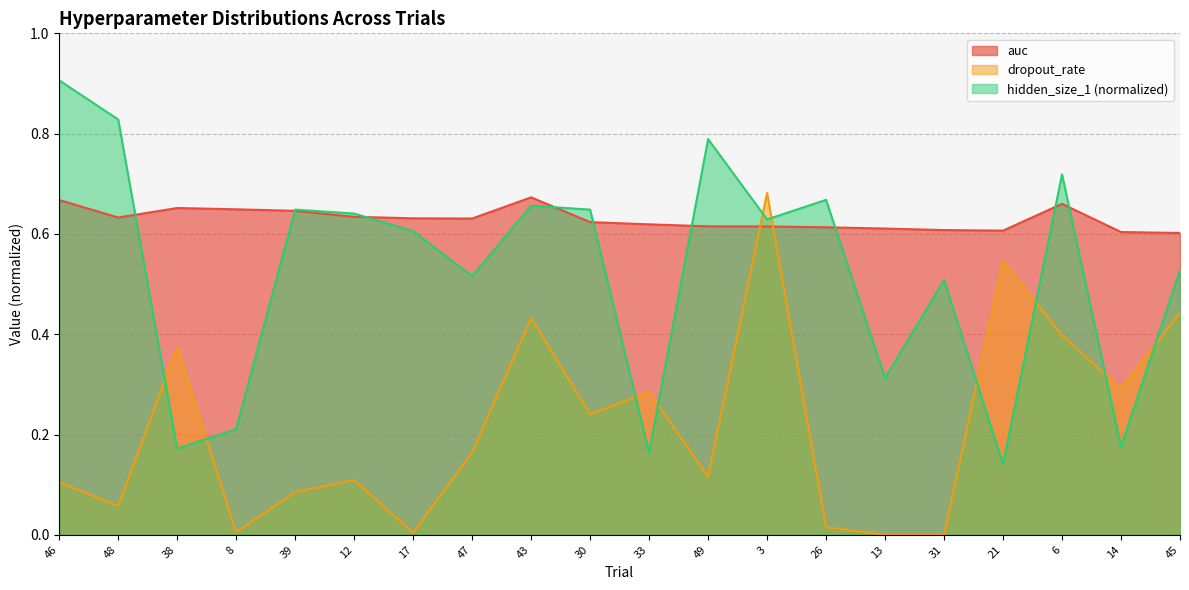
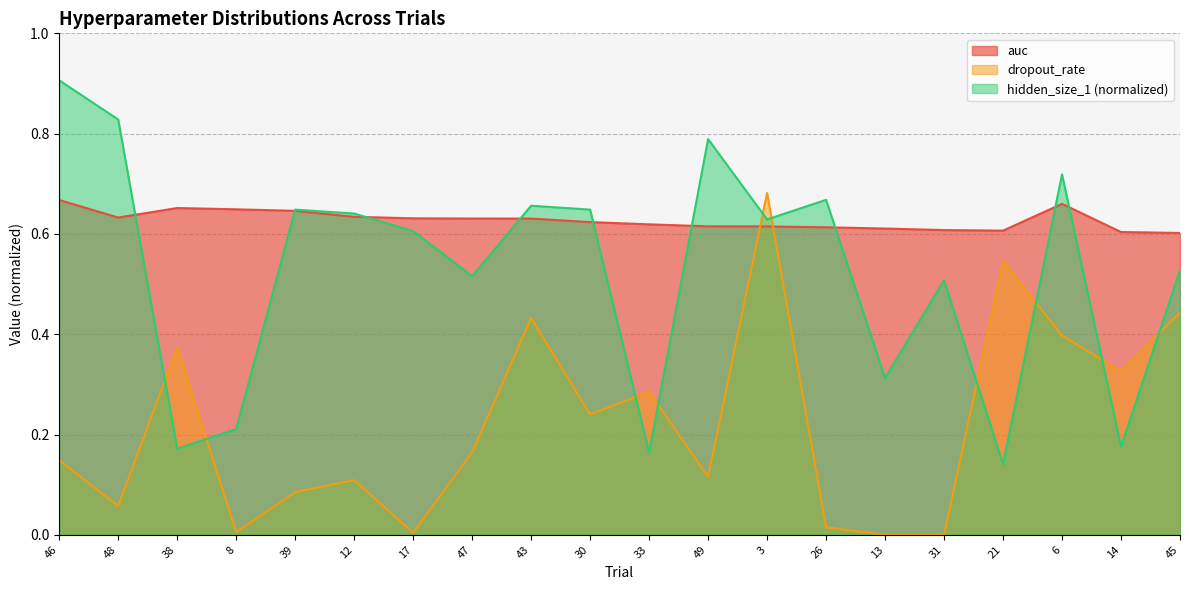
dropout_rate, 46: 0.11 -> 0.15
auc, 43: 0.67 -> 0.63
dropout_rate, 14: 0.29 -> 0.33
